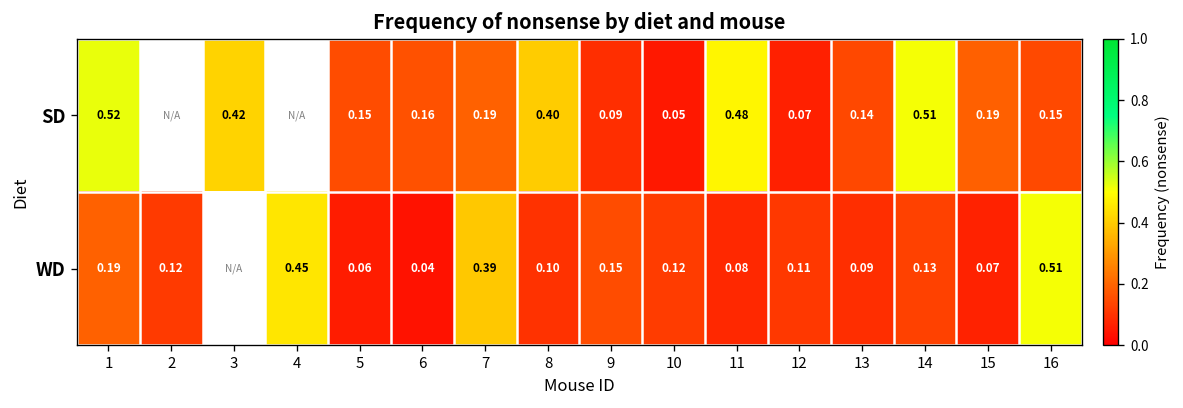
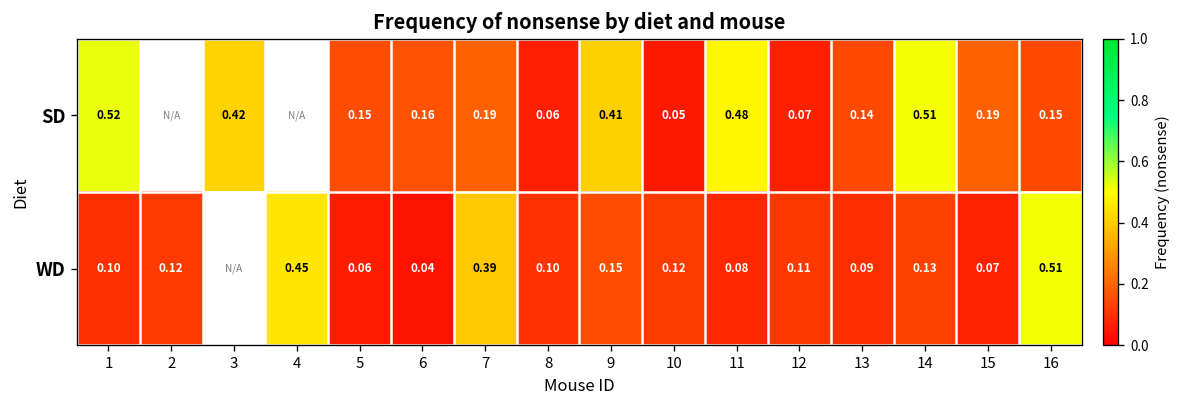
SD, 8: 0.40 -> 0.06
SD, 9: 0.09 -> 0.41
WD, 1: 0.19 -> 0.10
